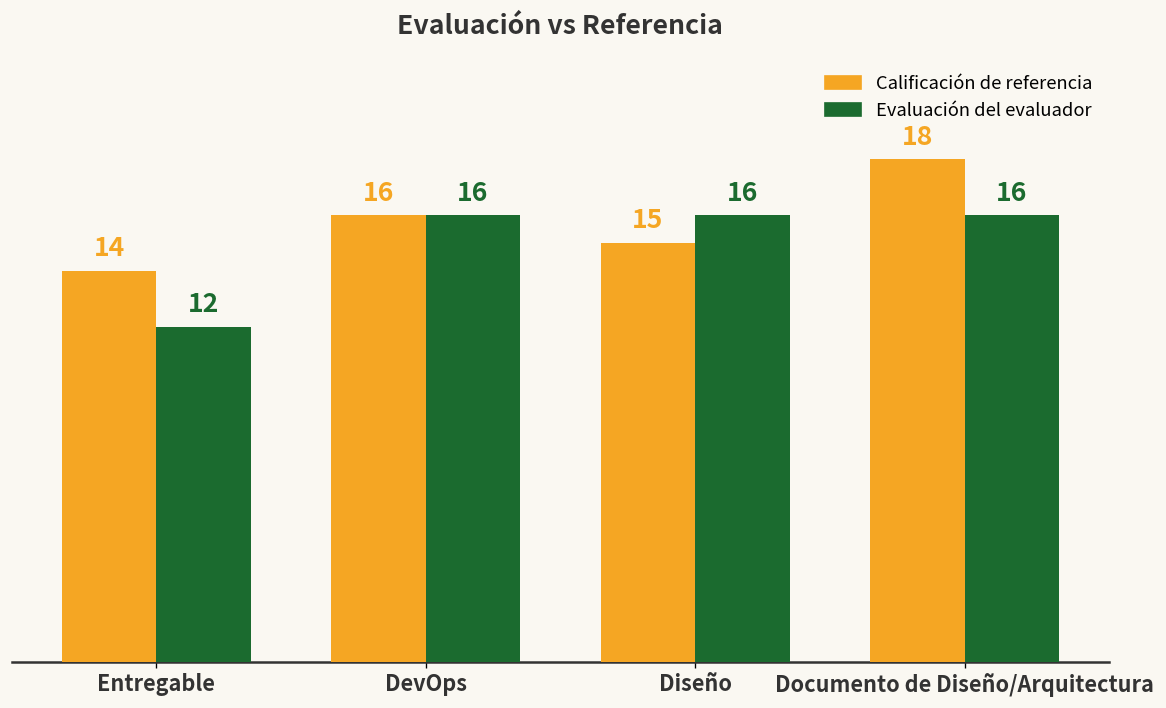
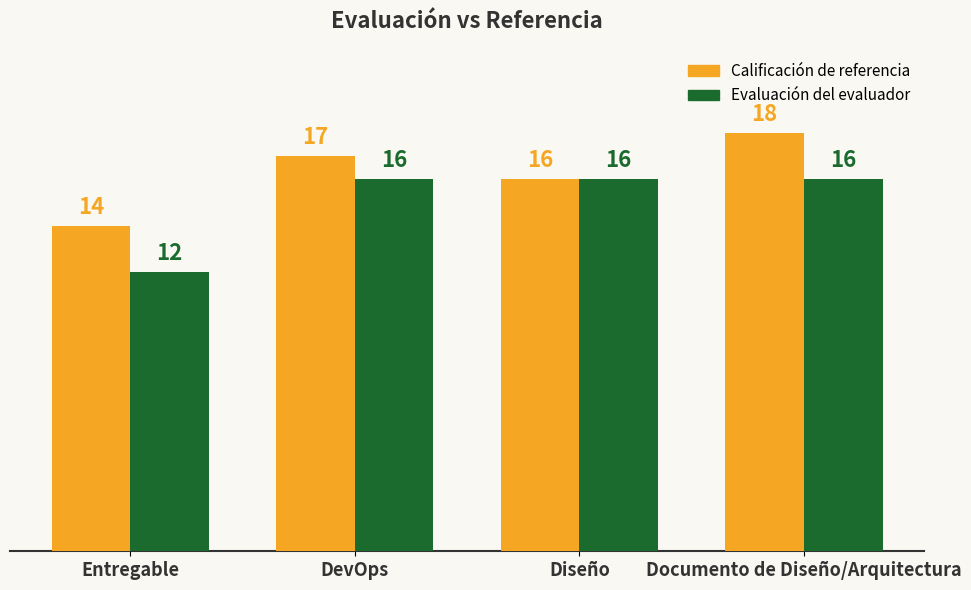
Calificación de referencia, DevOps: 16 -> 17
Calificación de referencia, Diseño: 15 -> 16
